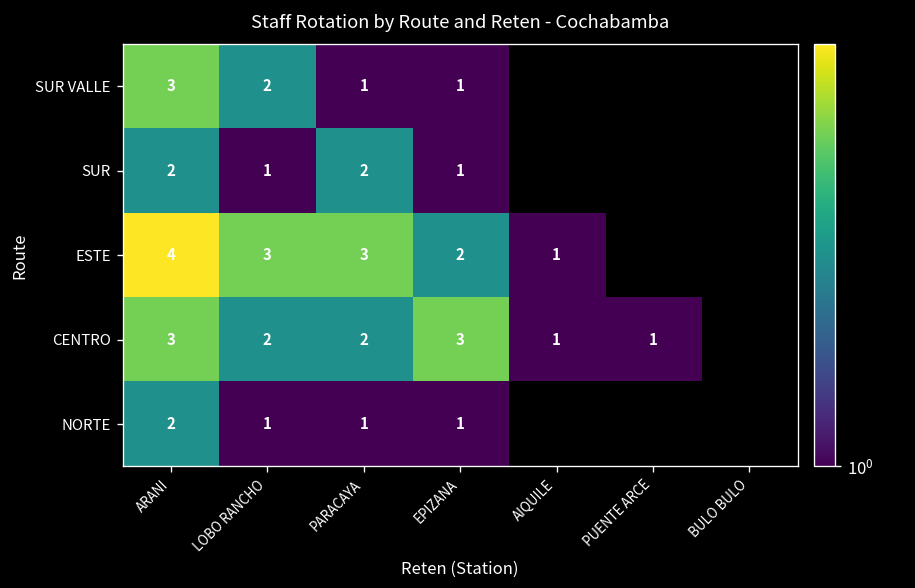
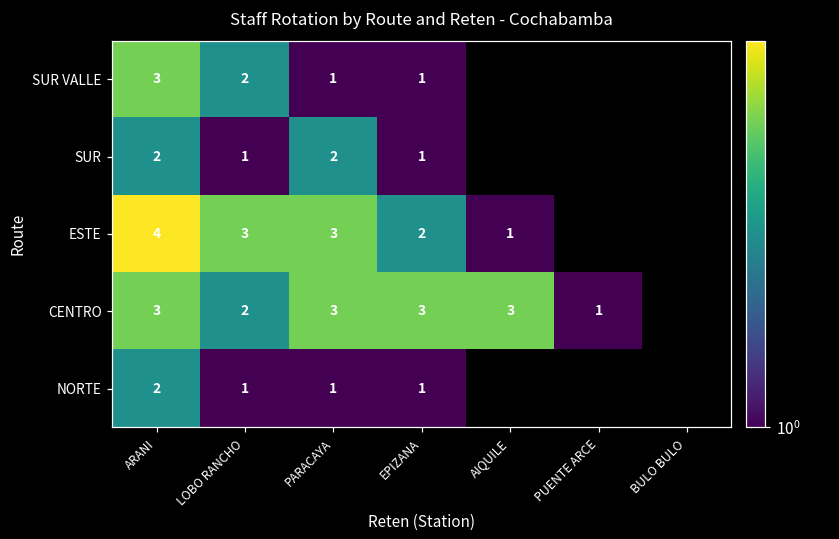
CENTRO, PARACAYA: 2 -> 3
CENTRO, AIQUILE: 1 -> 3
